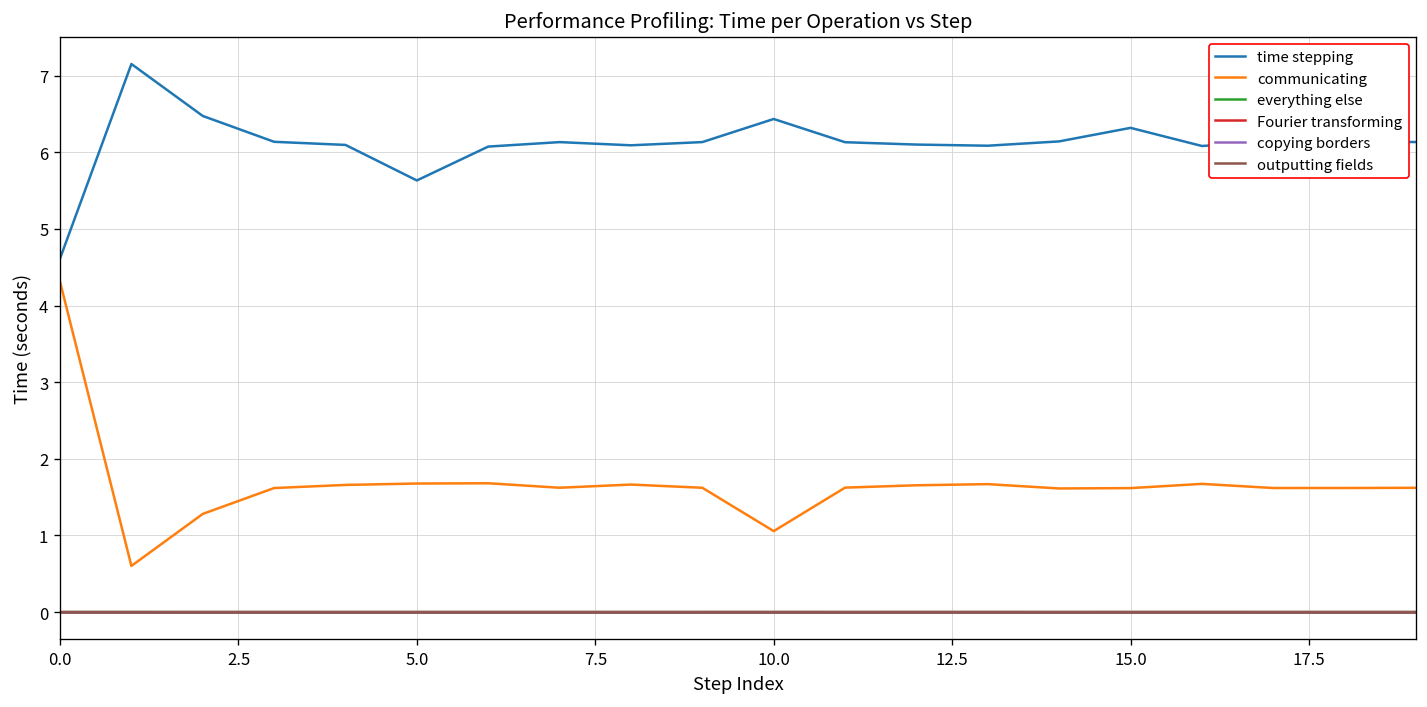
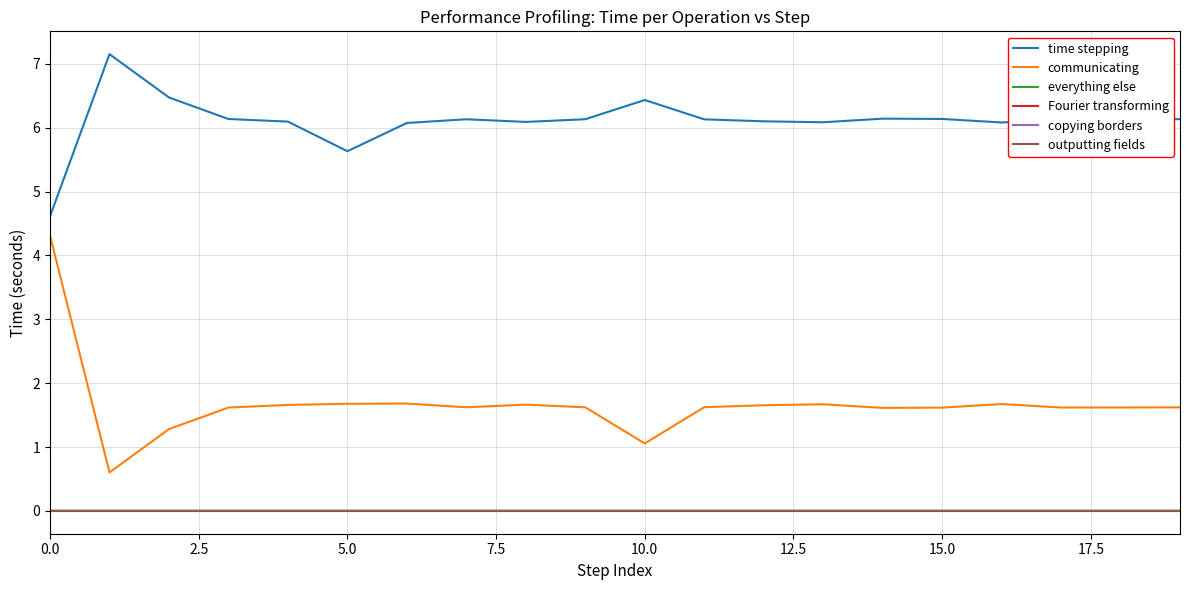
time stepping, 15.0: 6.3 -> 6.1
